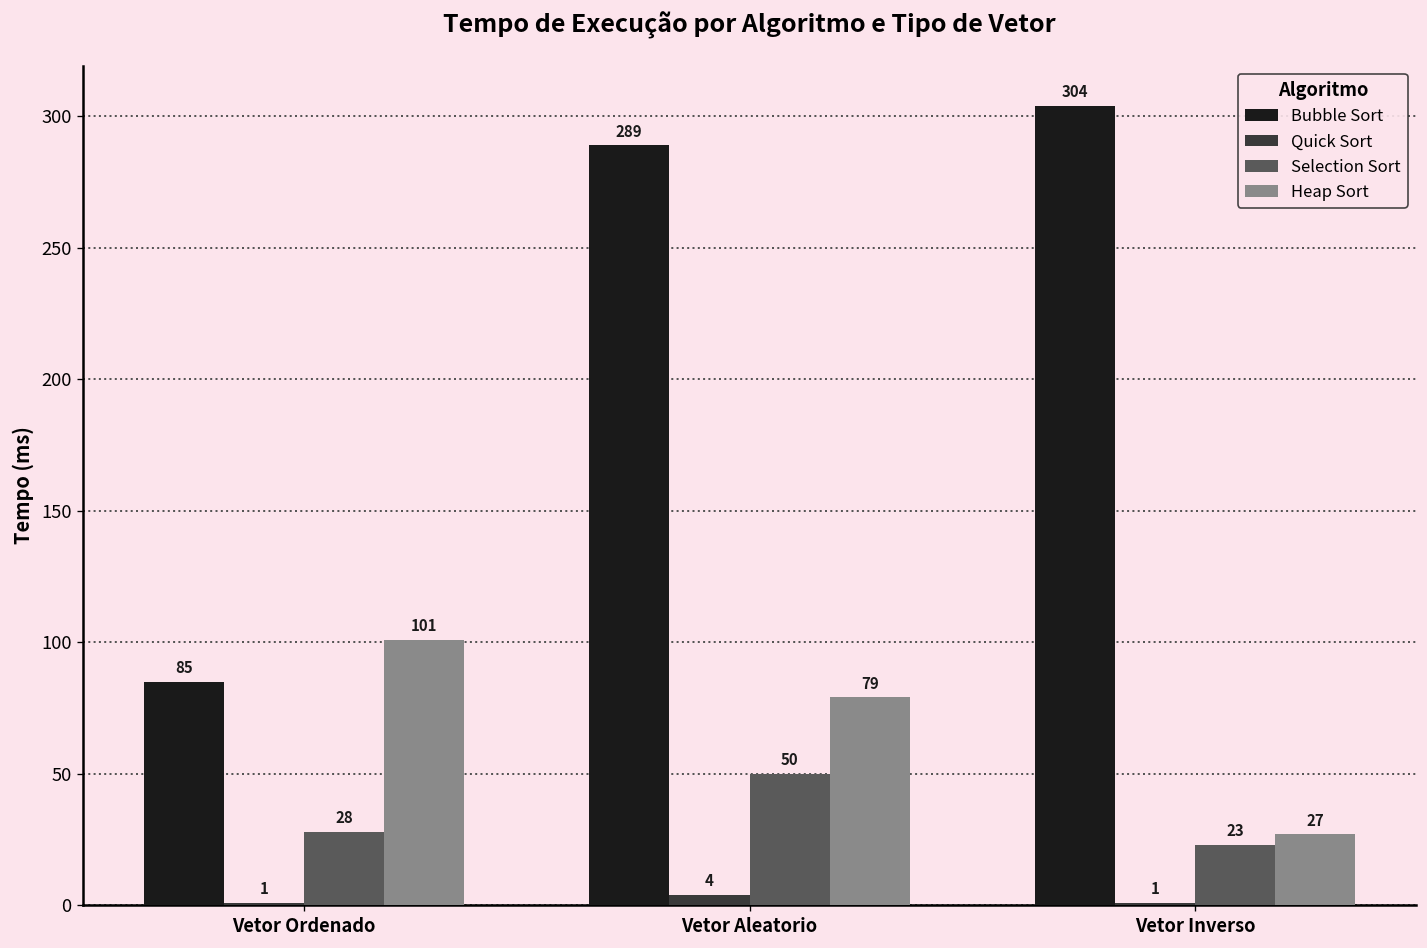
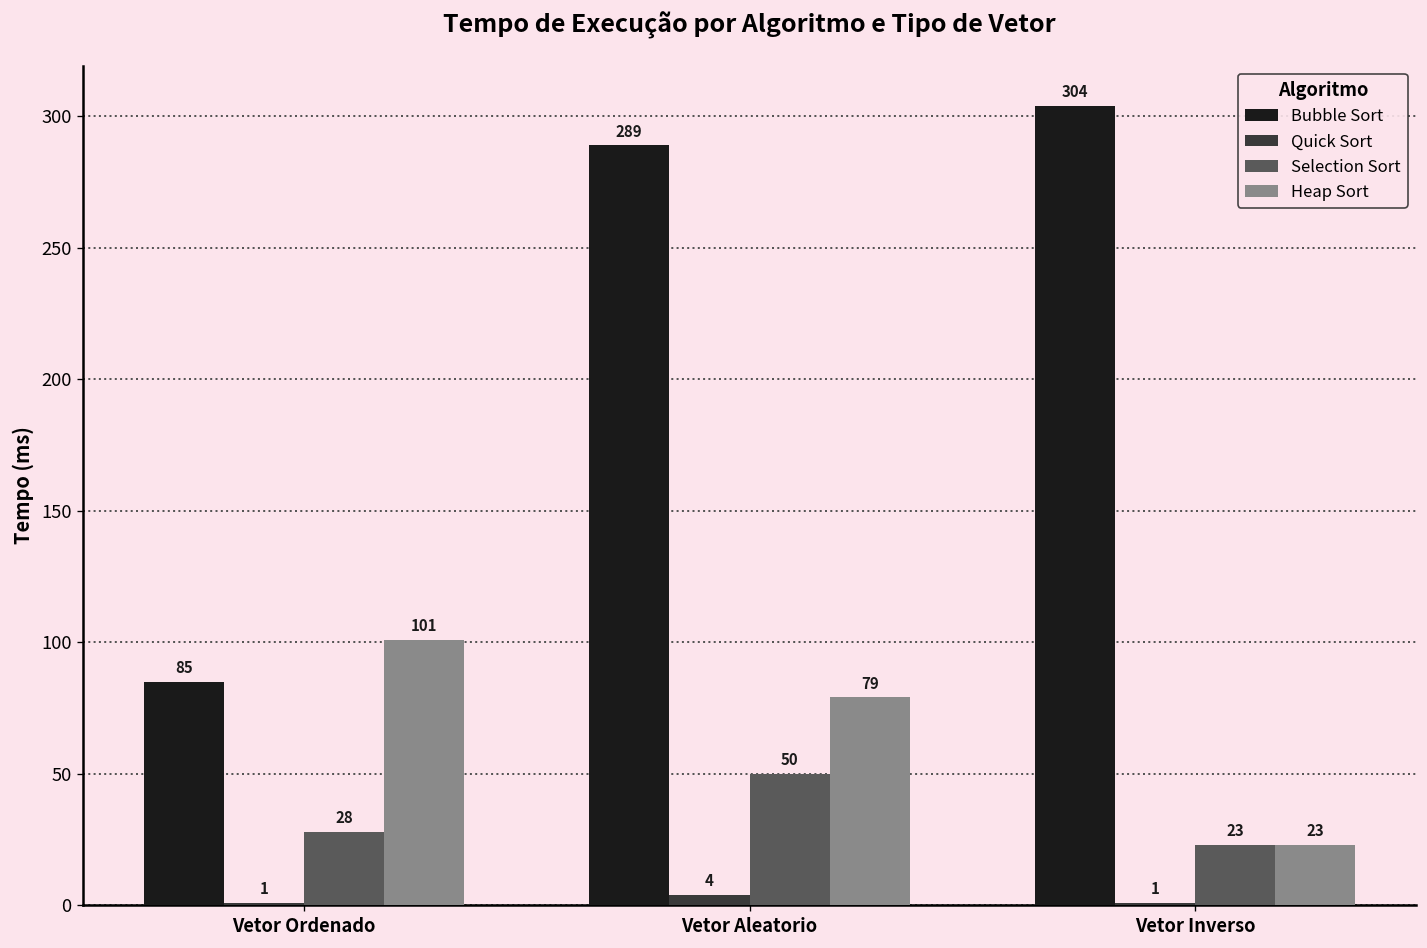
Heap Sort, Vetor Inverso: 27 -> 23
